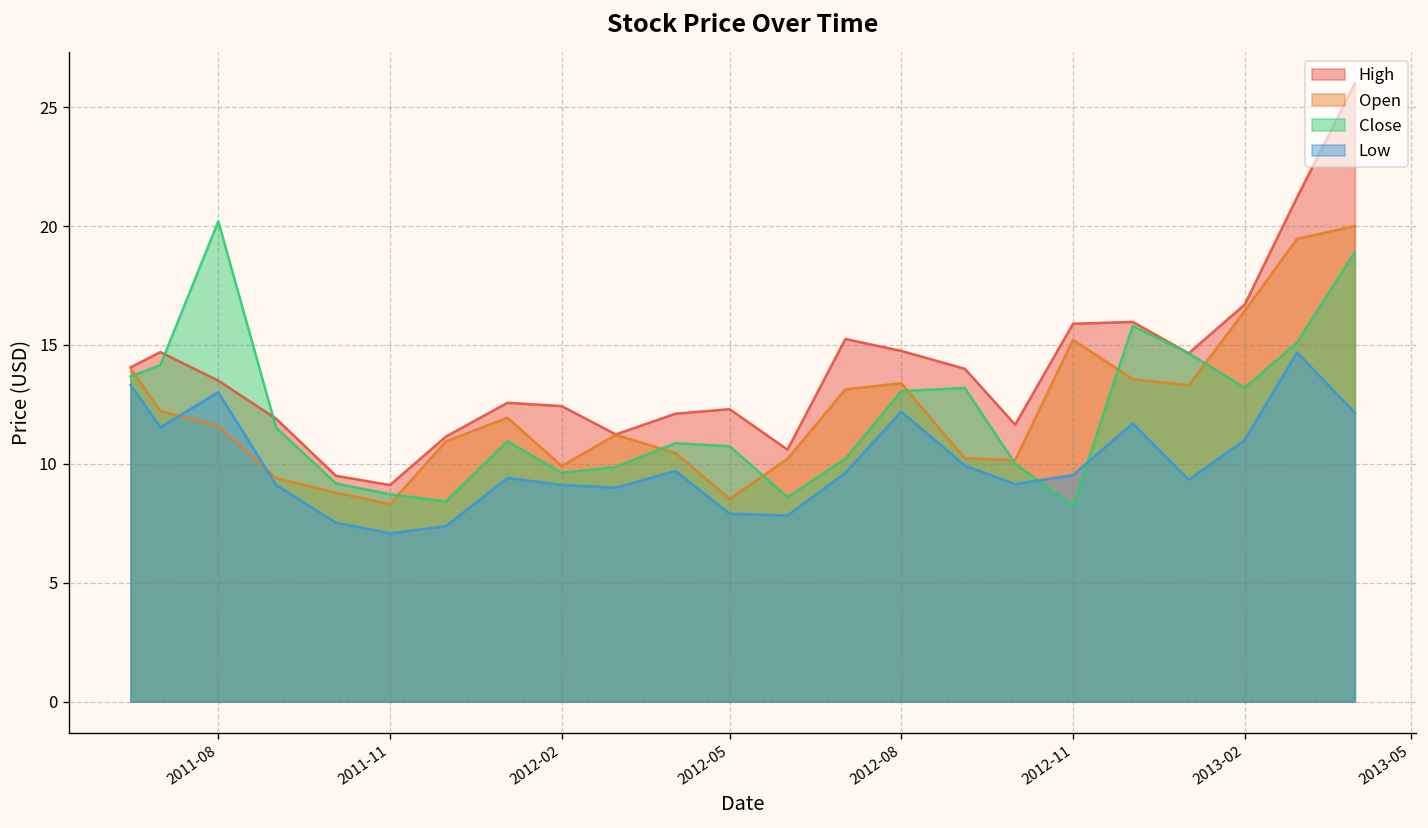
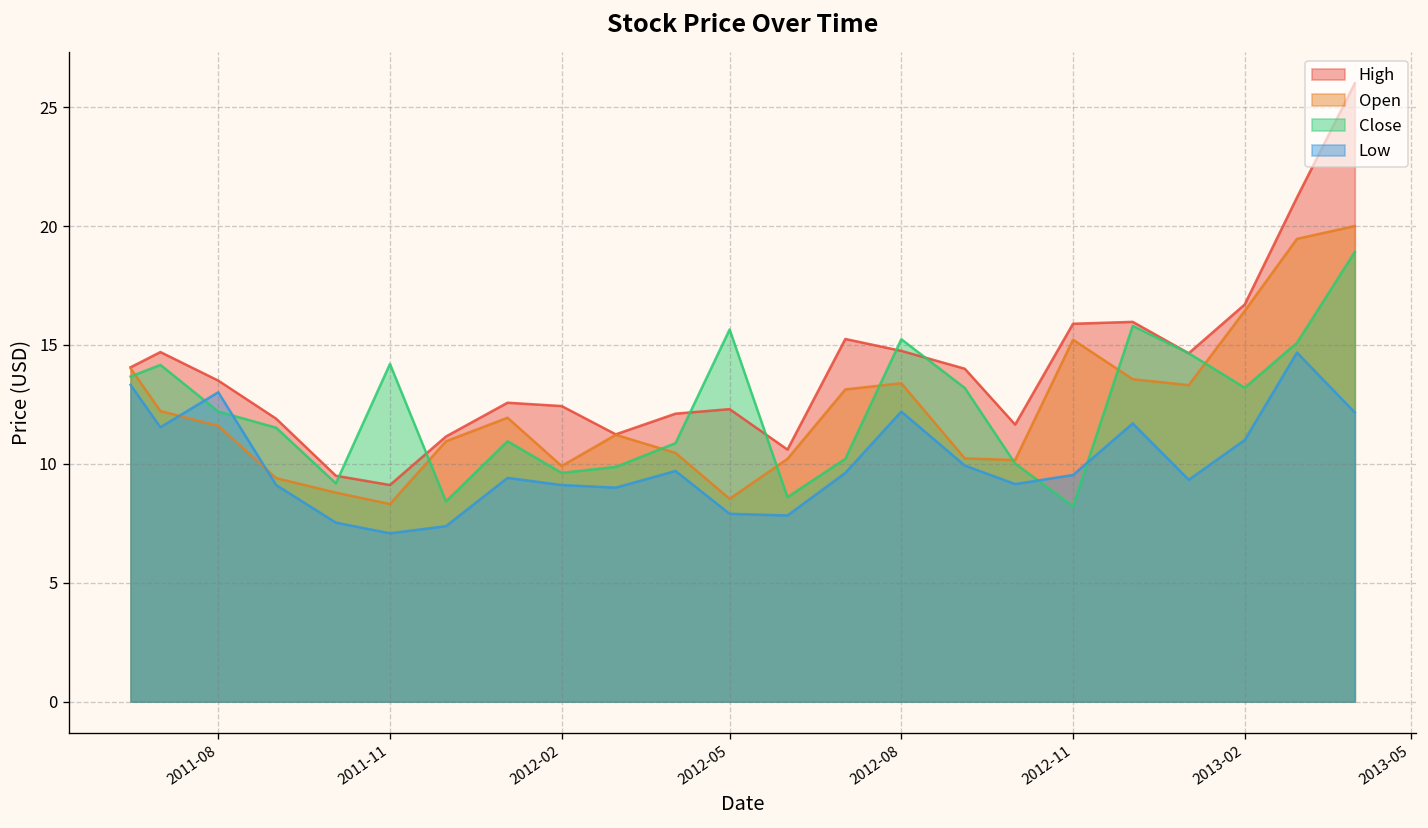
Close, 2011-08: 20.2 -> 12.2
Close, 2011-11: 8.7 -> 14.2
Close, 2012-05: 10.7 -> 15.7
Close, 2012-08: 13.1 -> 15.2
